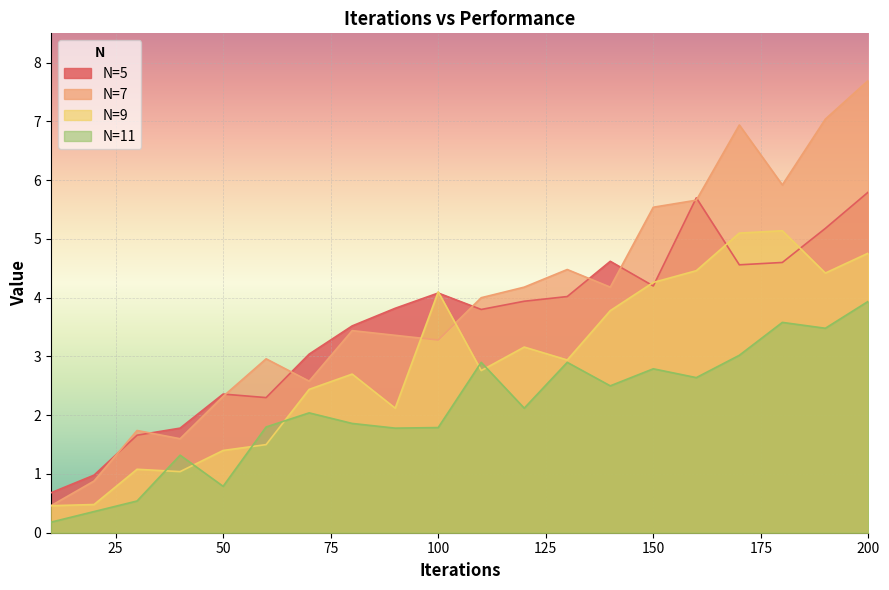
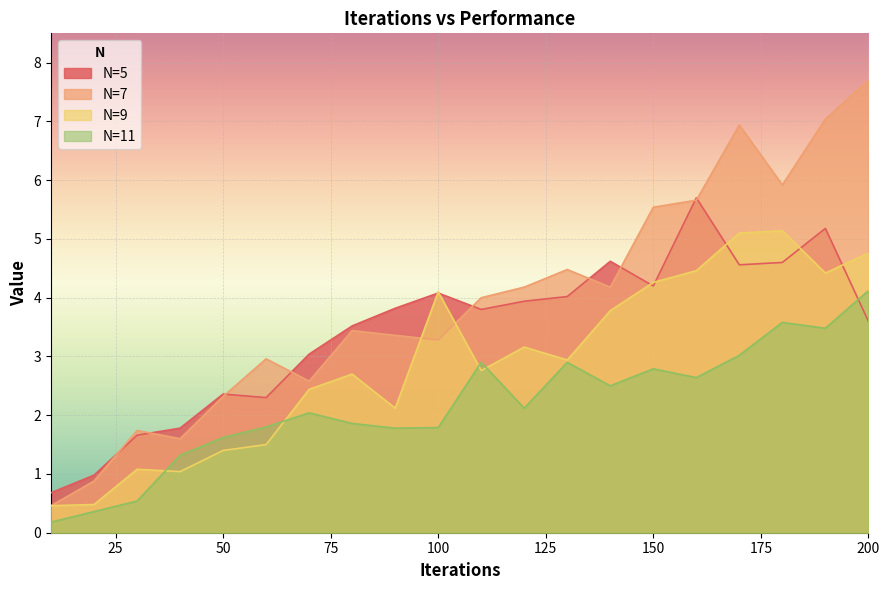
N=11, 50: 0.8 -> 1.6
N=5, 200: 5.8 -> 3.6
N=11, 200: 3.9 -> 4.1
